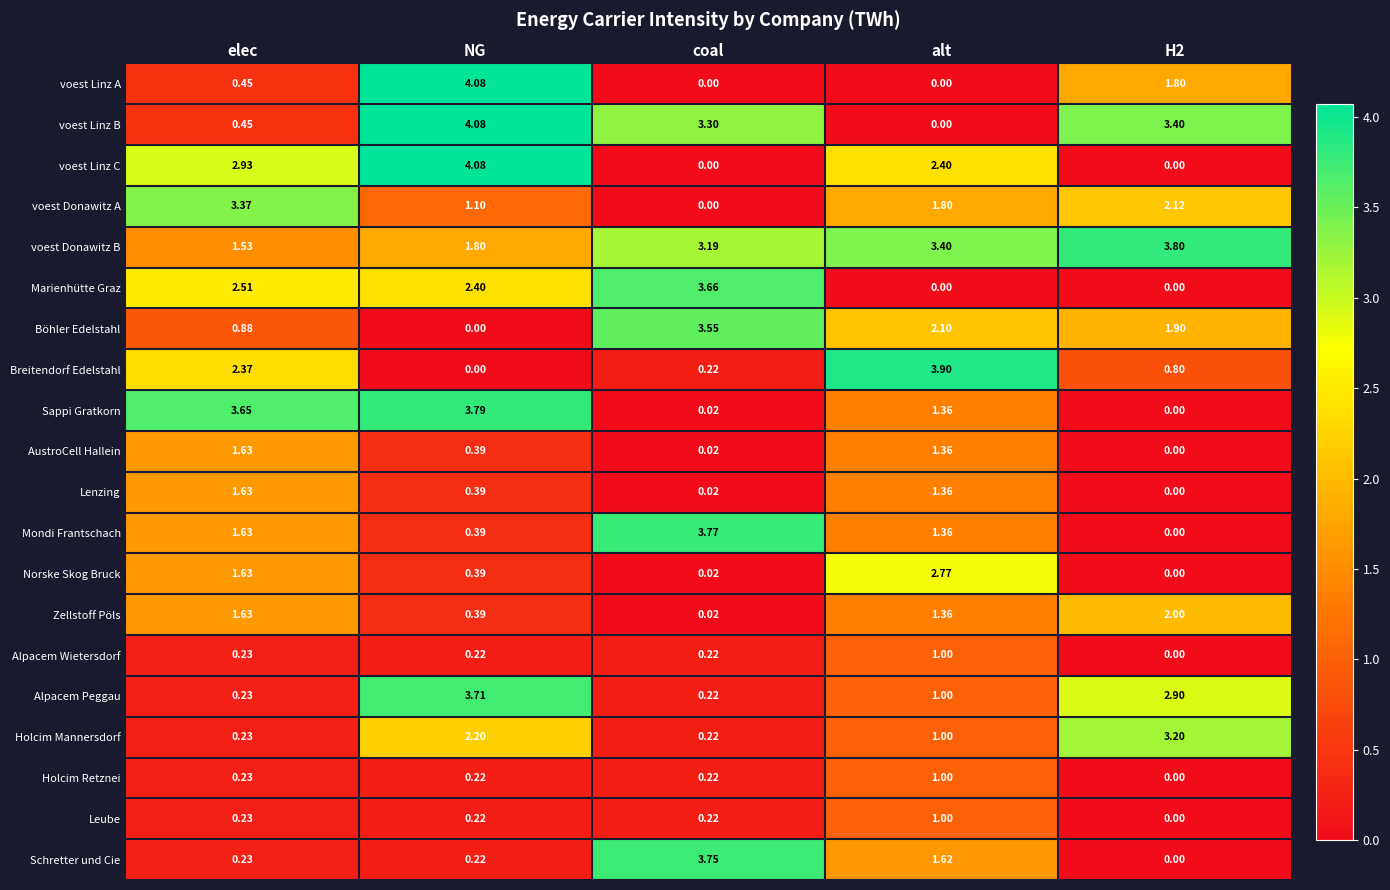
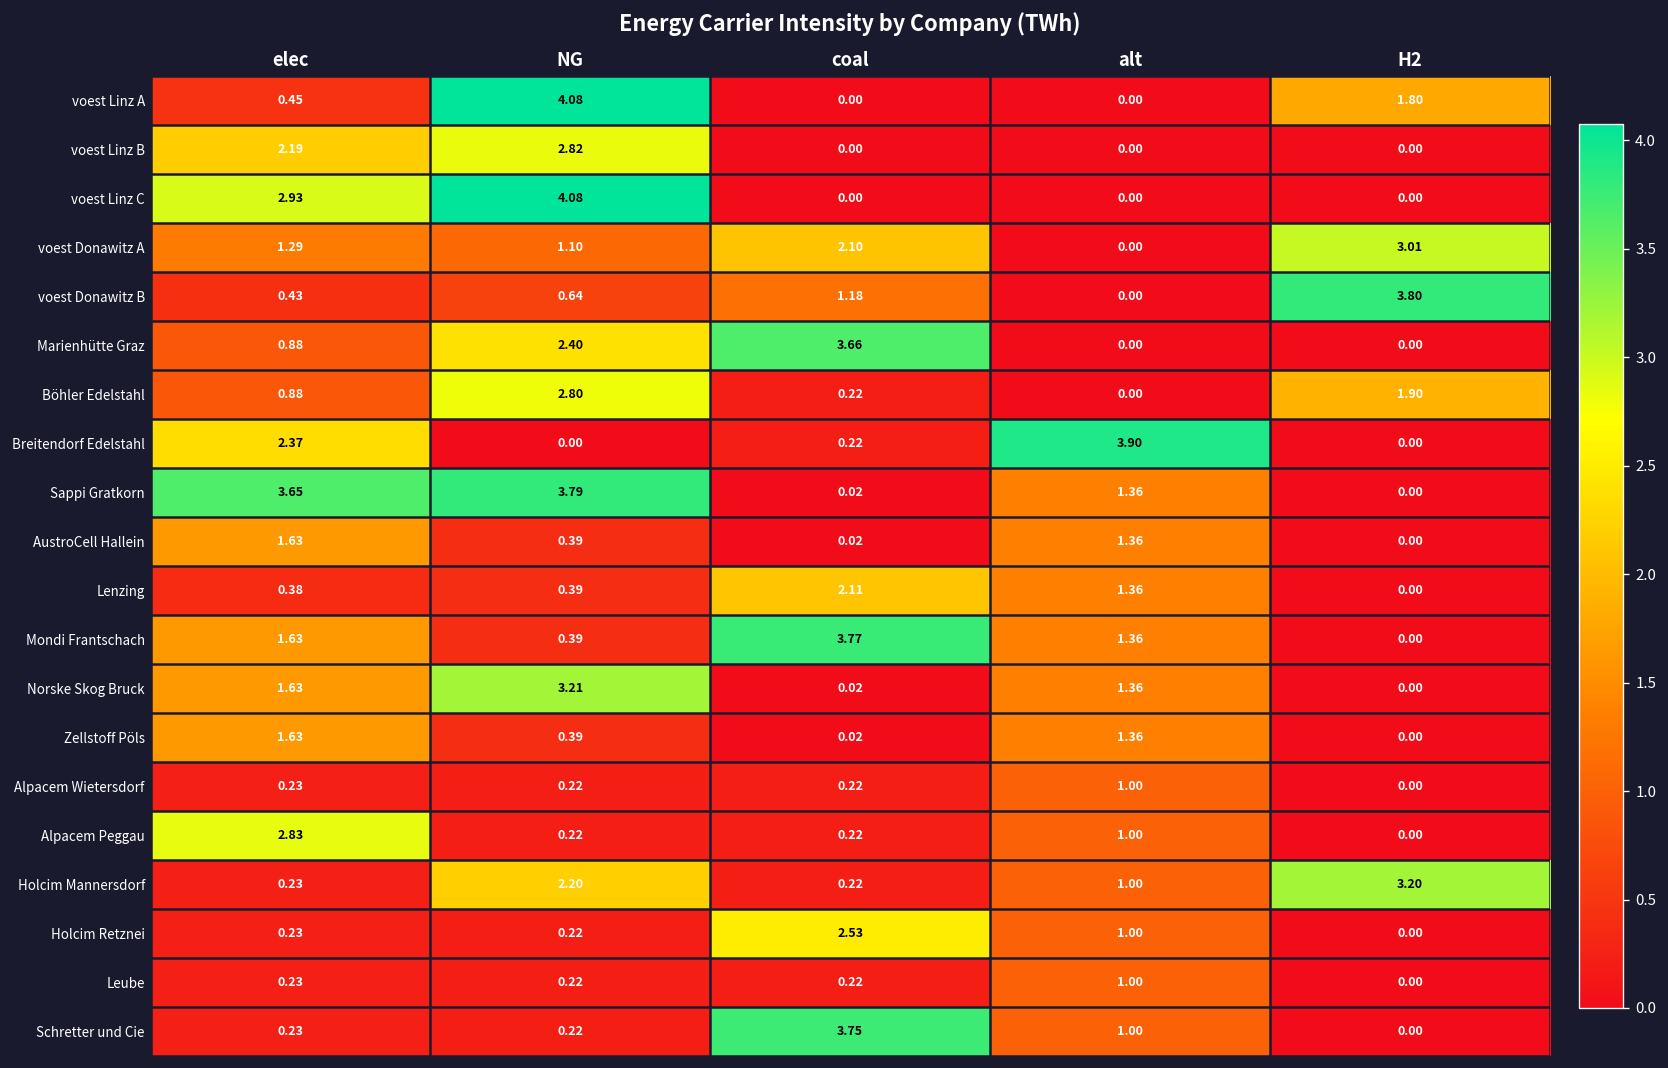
voest Linz B, elec: 0.45 -> 2.19
voest Linz B, NG: 4.08 -> 2.82
voest Linz B, coal: 3.30 -> 0.00
voest Linz B, H2: 3.40 -> 0.00
voest Linz C, alt: 2.40 -> 0.00
voest Donawitz A, elec: 3.37 -> 1.29
voest Donawitz A, coal: 0.00 -> 2.10
voest Donawitz A, alt: 1.80 -> 0.00
voest Donawitz A, H2: 2.12 -> 3.01
voest Donawitz B, elec: 1.53 -> 0.43
voest Donawitz B, NG: 1.80 -> 0.64
voest Donawitz B, coal: 3.19 -> 1.18
voest Donawitz B, alt: 3.40 -> 0.00
Marienhütte Graz, elec: 2.51 -> 0.88
Böhler Edelstahl, NG: 0.00 -> 2.80
Böhler Edelstahl, coal: 3.55 -> 0.22
Böhler Edelstahl, alt: 2.10 -> 0.00
Breitendorf Edelstahl, H2: 0.80 -> 0.00
Lenzing, elec: 1.63 -> 0.38
Lenzing, coal: 0.02 -> 2.11
Norske Skog Bruck, NG: 0.39 -> 3.21
Norske Skog Bruck, alt: 2.77 -> 1.36
Zellstoff Pöls, H2: 2.00 -> 0.00
Alpacem Peggau, elec: 0.23 -> 2.83
Alpacem Peggau, NG: 3.71 -> 0.22
Alpacem Peggau, H2: 2.90 -> 0.00
Holcim Retznei, coal: 0.22 -> 2.53
Schretter und Cie, alt: 1.62 -> 1.00
